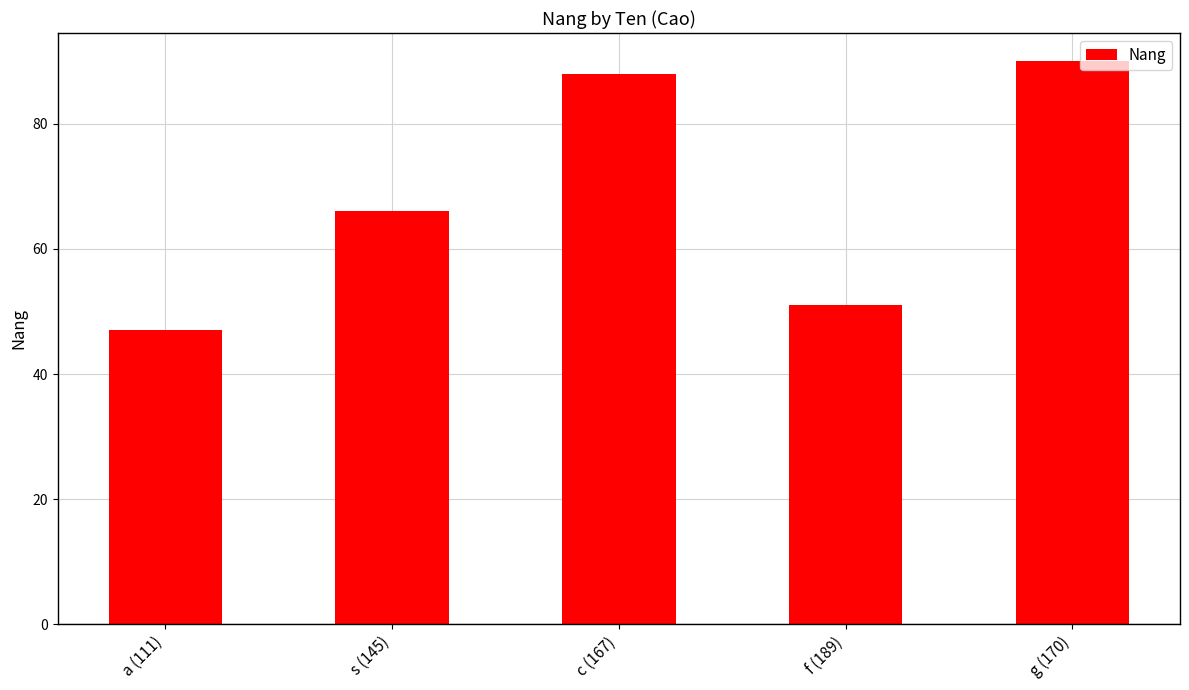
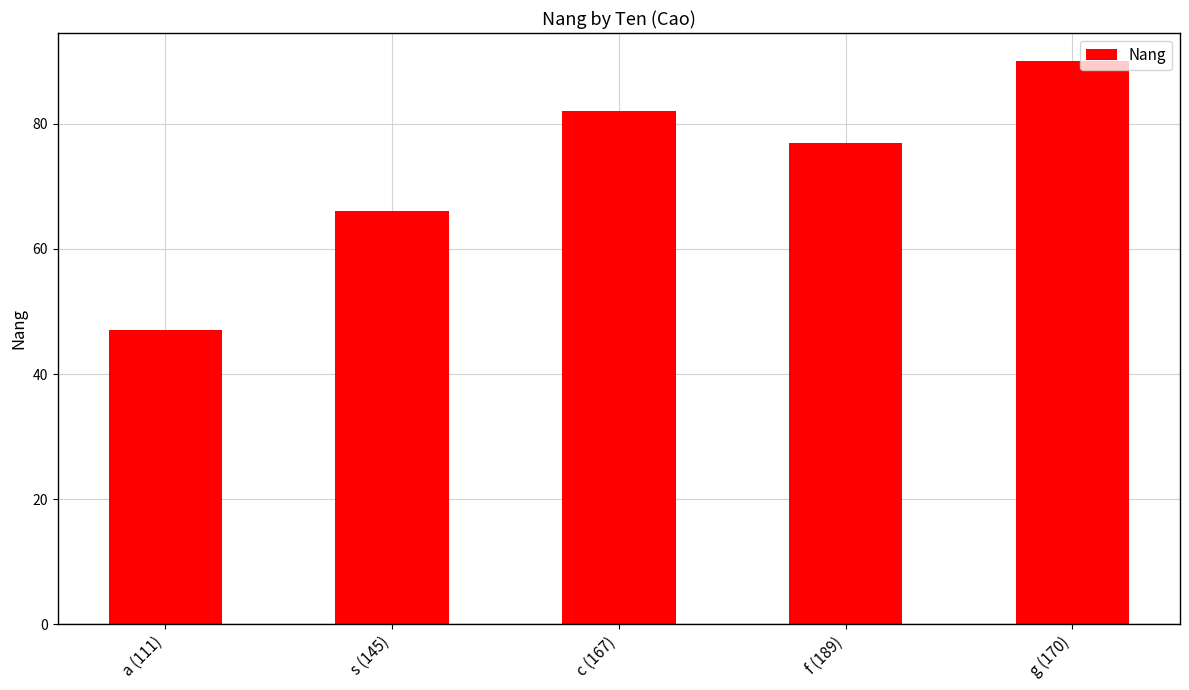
c (167): 88 -> 82
f (189): 51 -> 77
